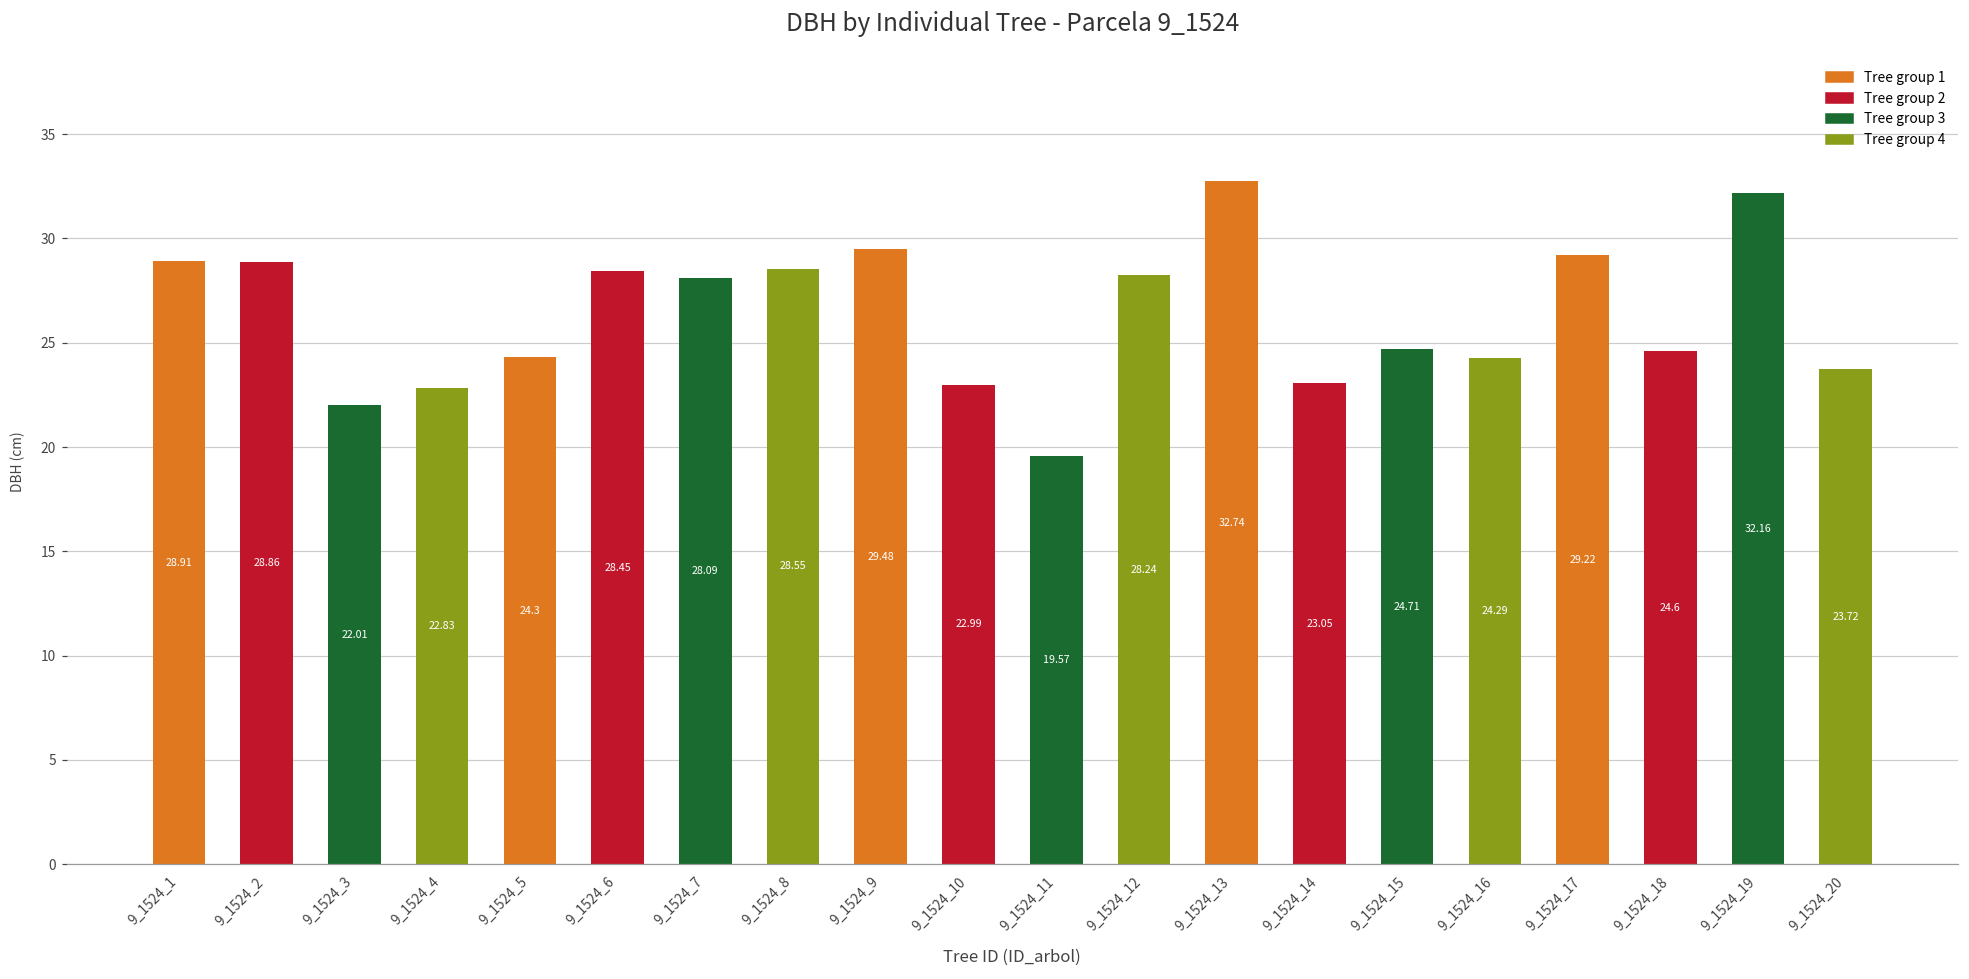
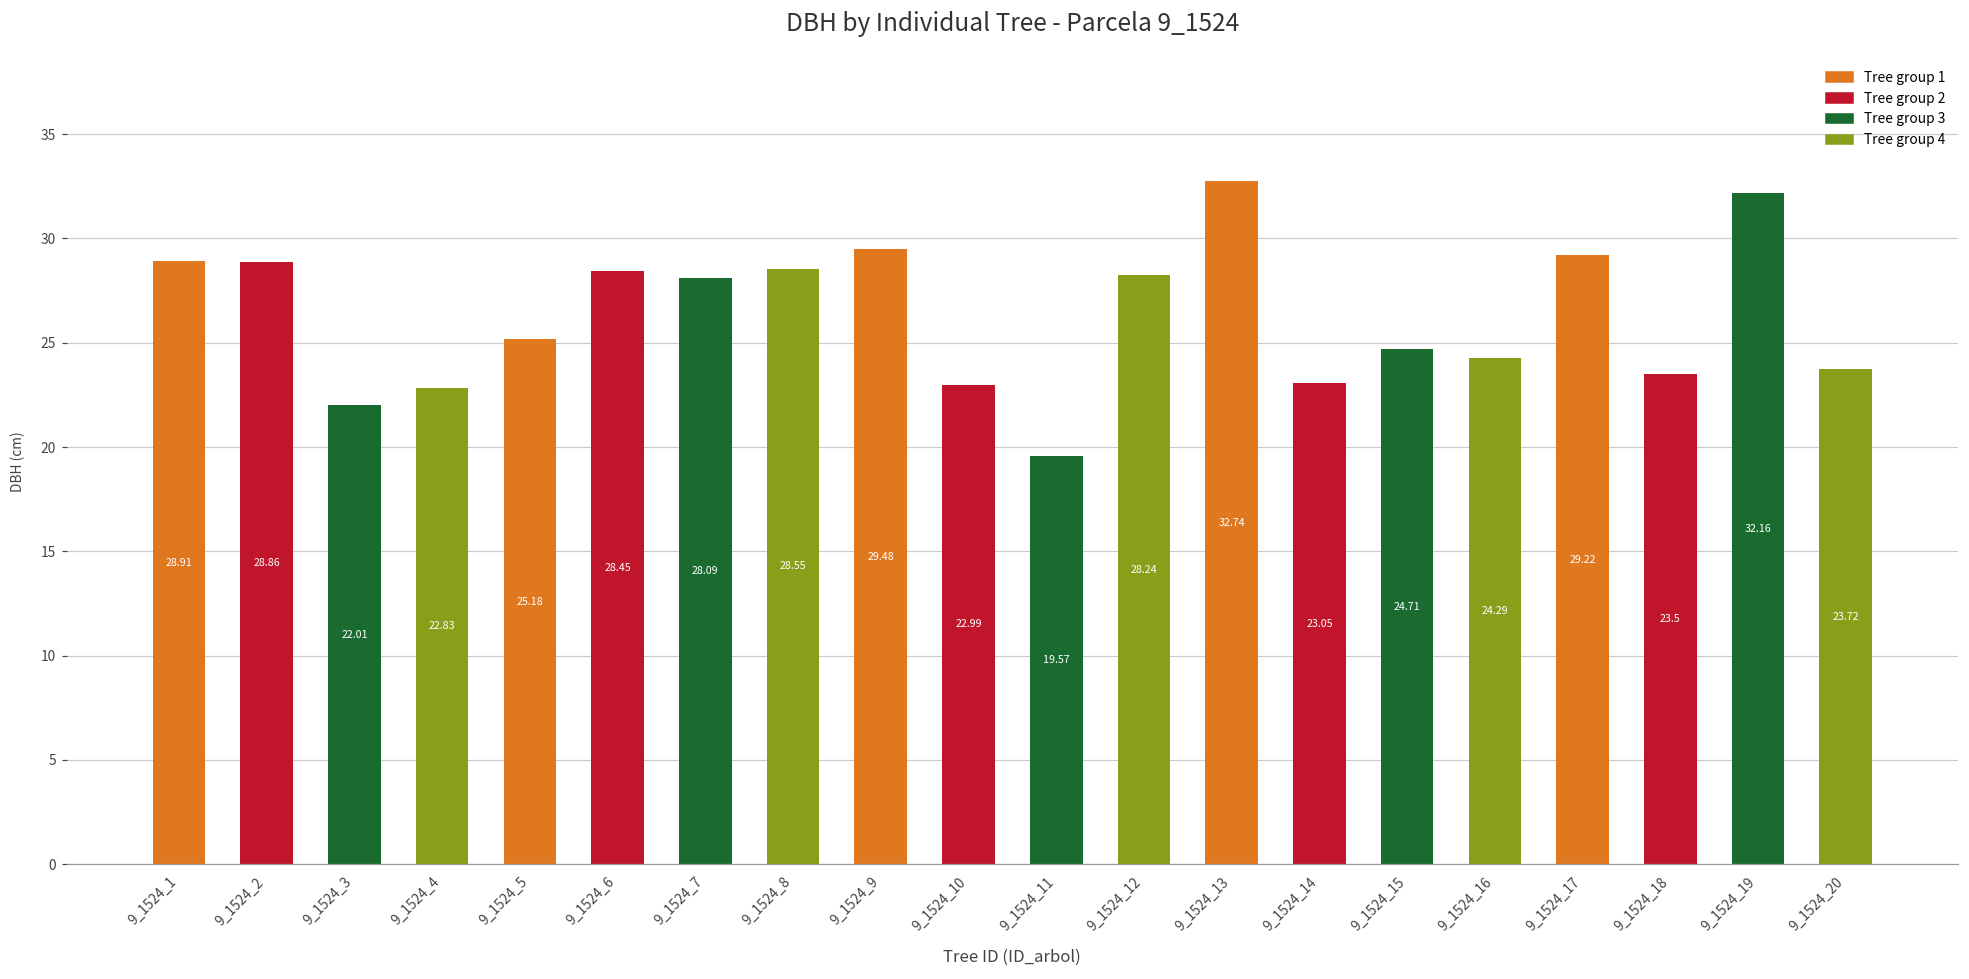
9_1524_5: 24.3 -> 25.18
9_1524_18: 24.6 -> 23.5
